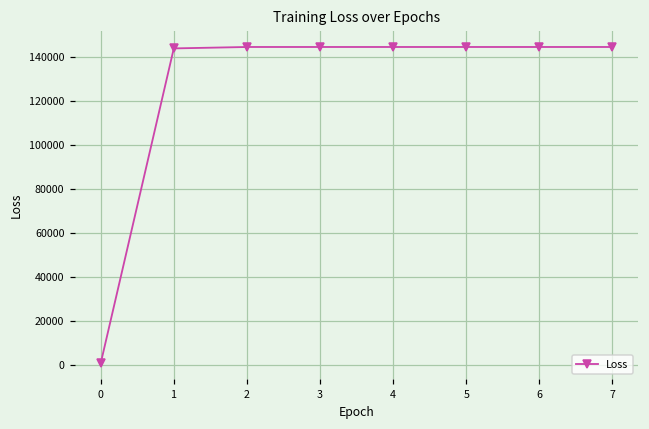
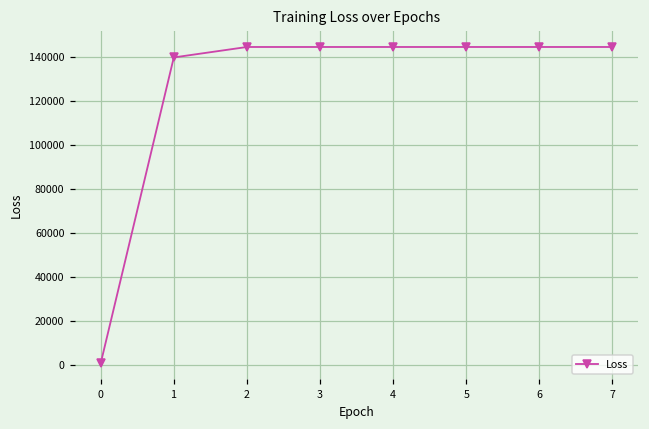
1: 144000 -> 140000
